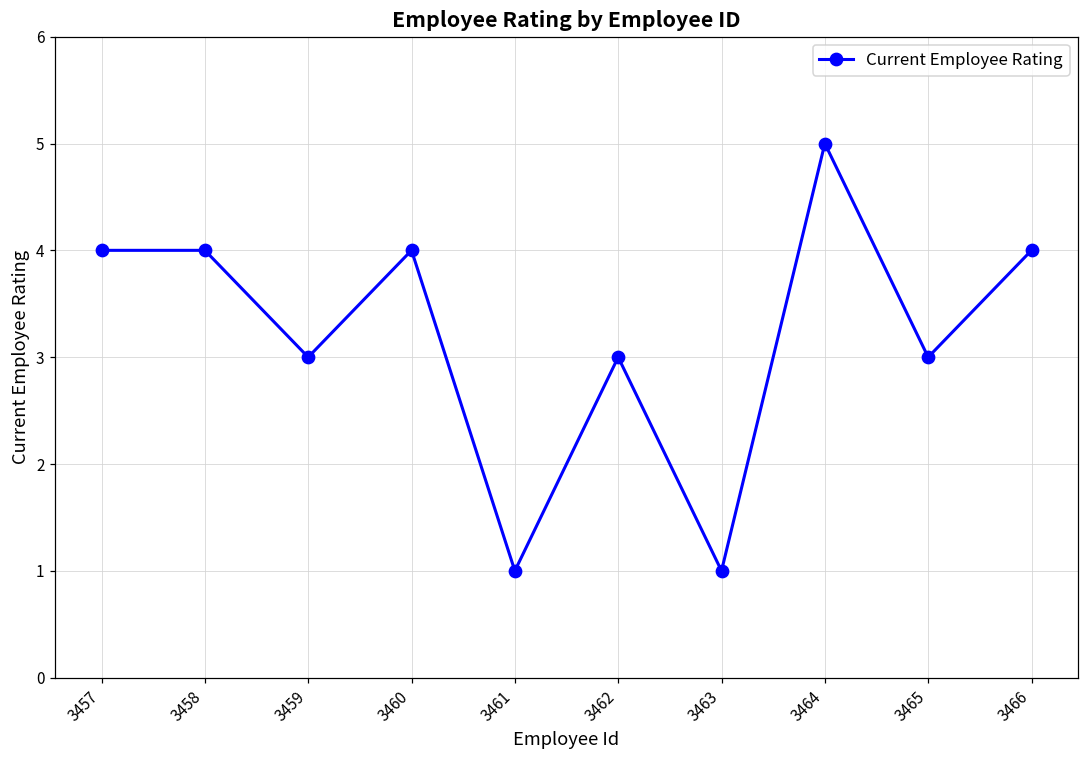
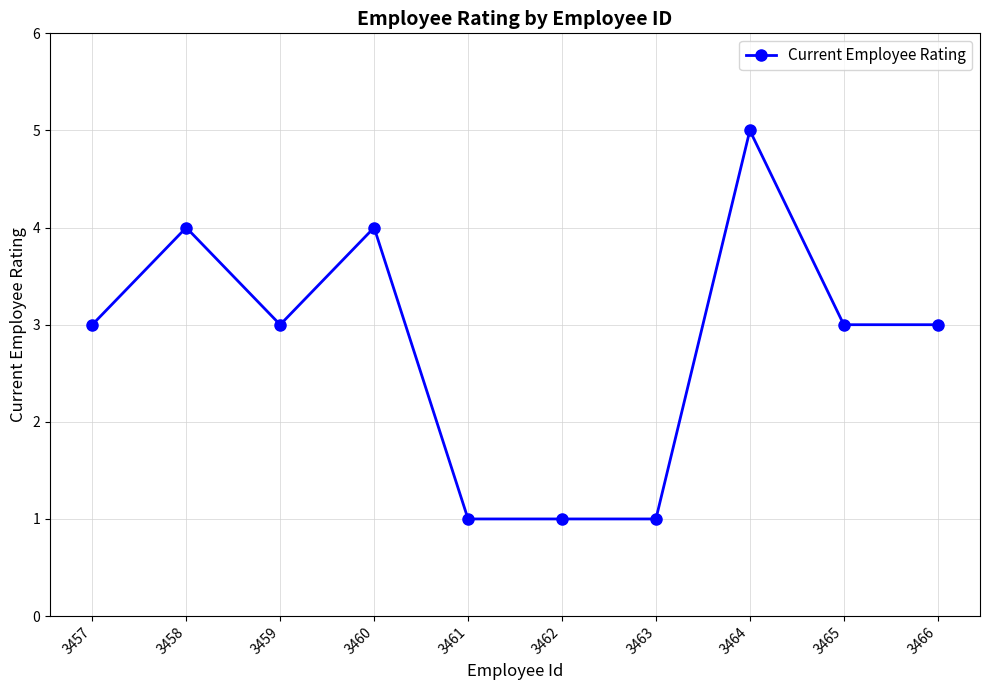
3457: 4 -> 3
3462: 3 -> 1
3466: 4 -> 3
